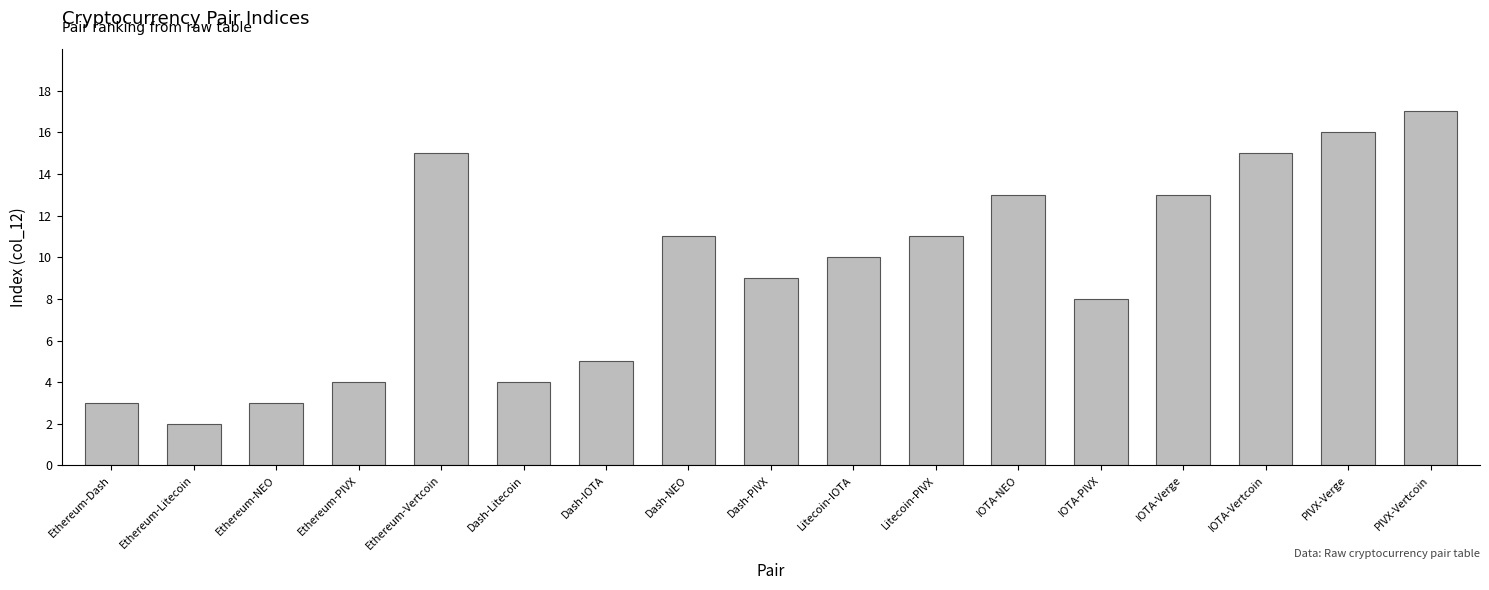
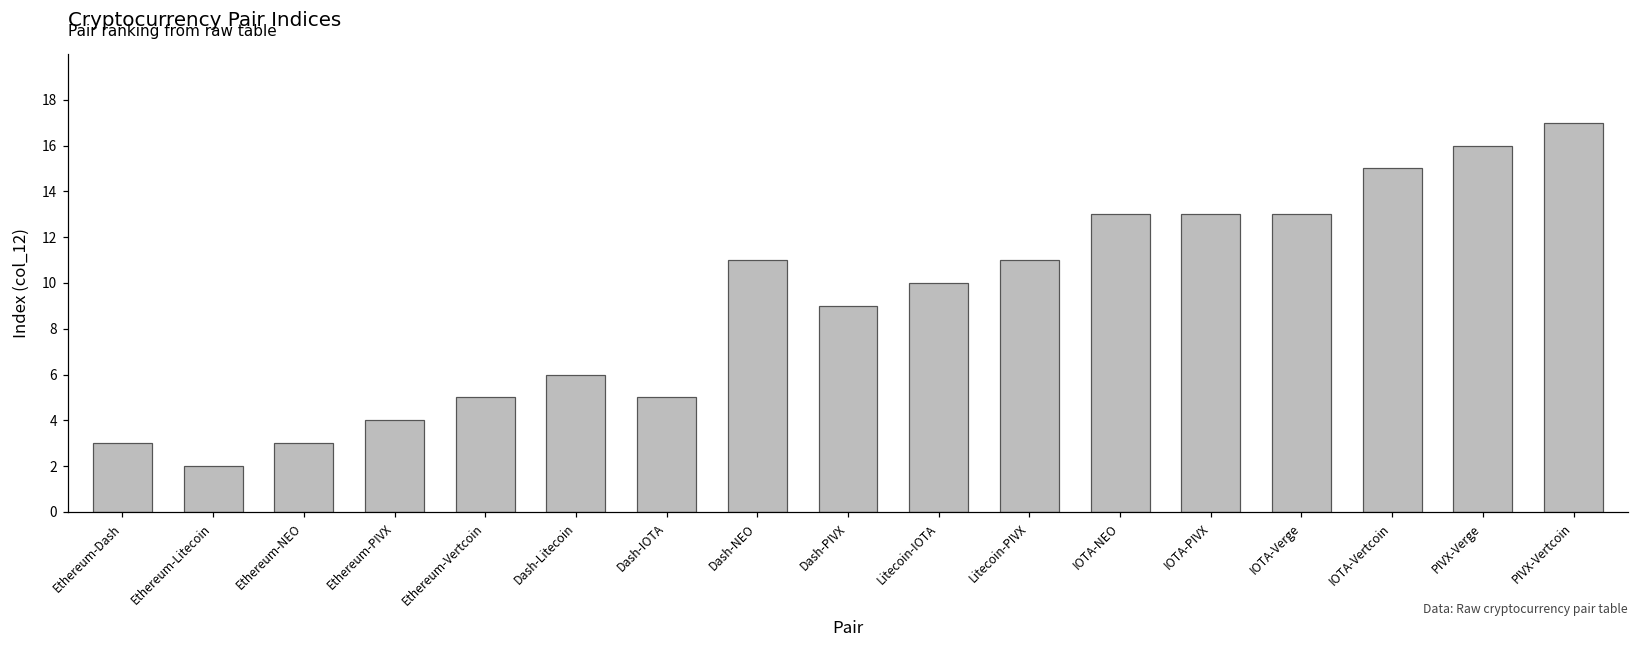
Ethereum-Vertcoin: 15 -> 5
Dash-Litecoin: 4 -> 6
IOTA-PIVX: 8 -> 13
